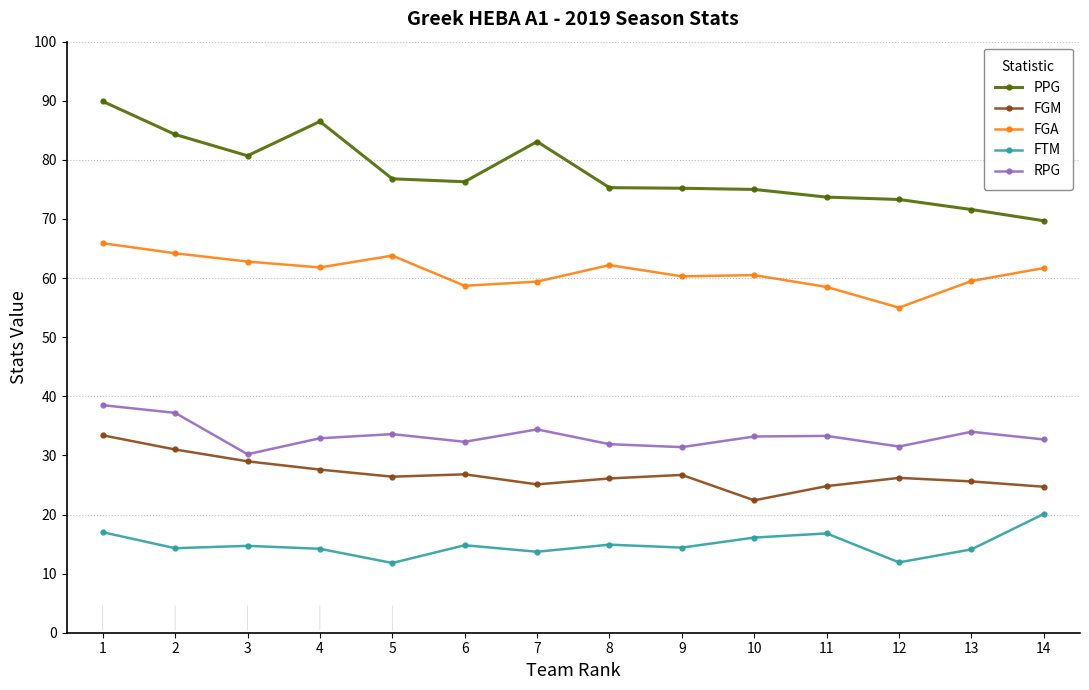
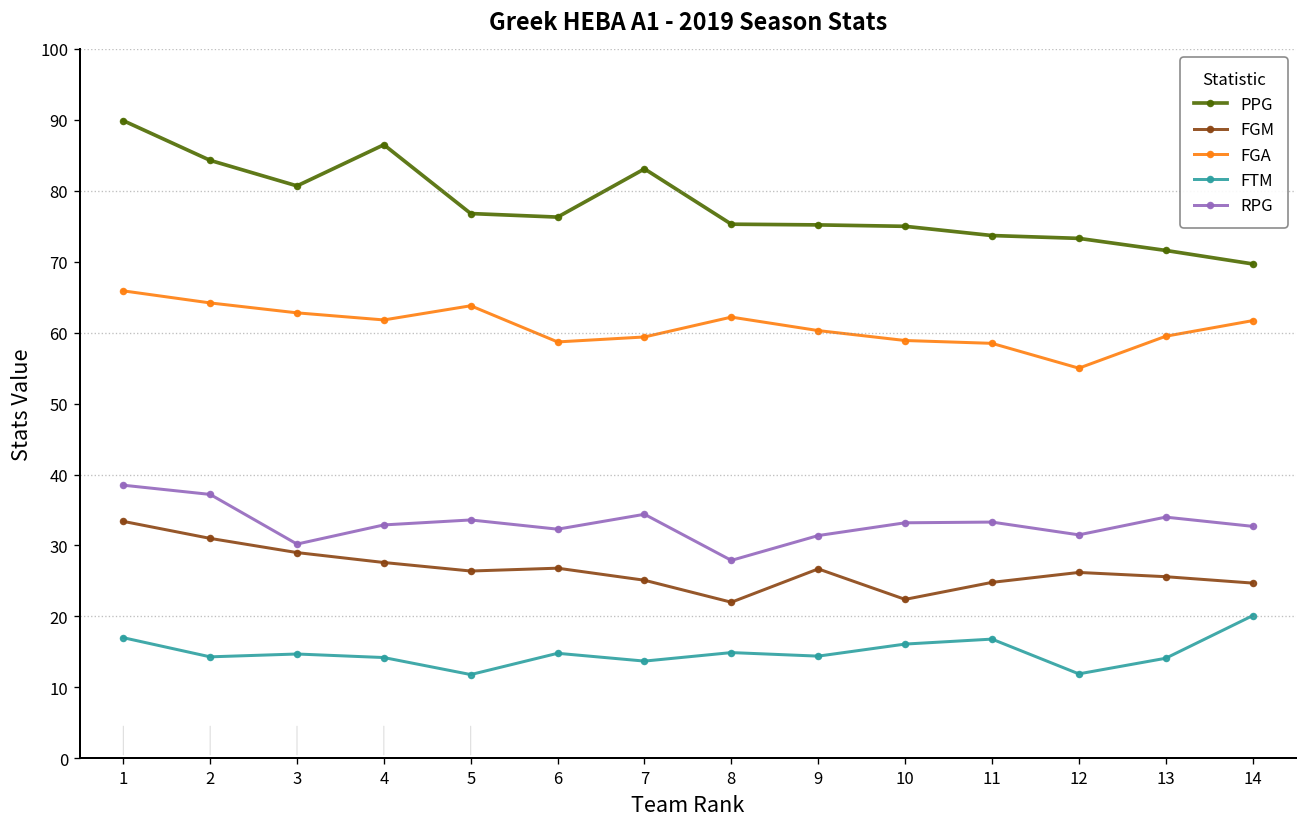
FGM, 8: 26 -> 22
RPG, 8: 32 -> 28
FGA, 10: 61 -> 59
